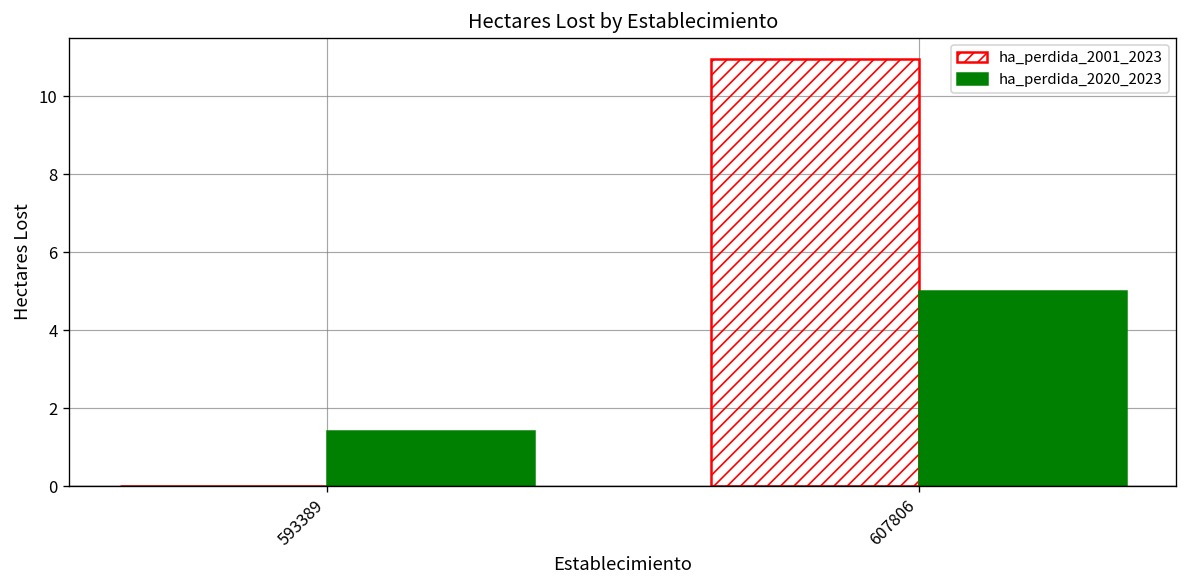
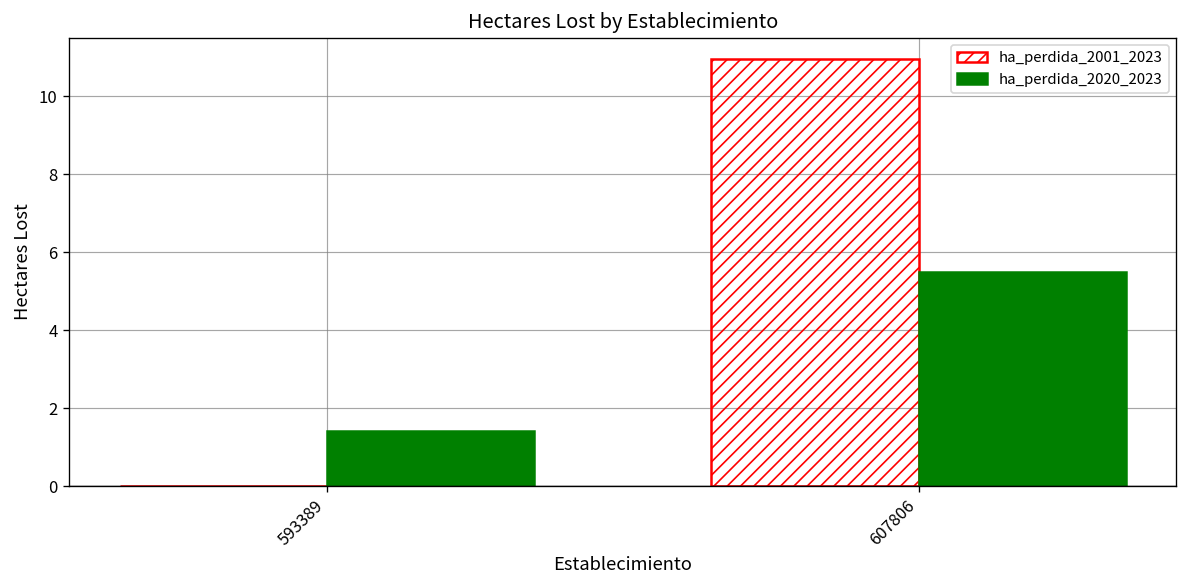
ha_perdida_2020_2023, 607806: 5.0 -> 5.5
